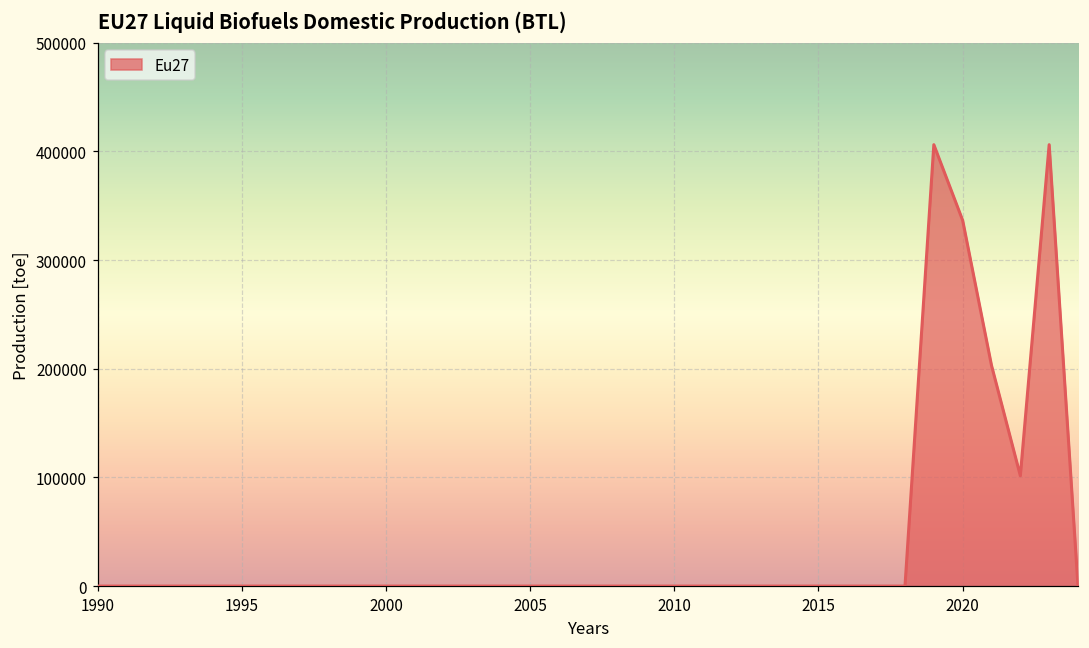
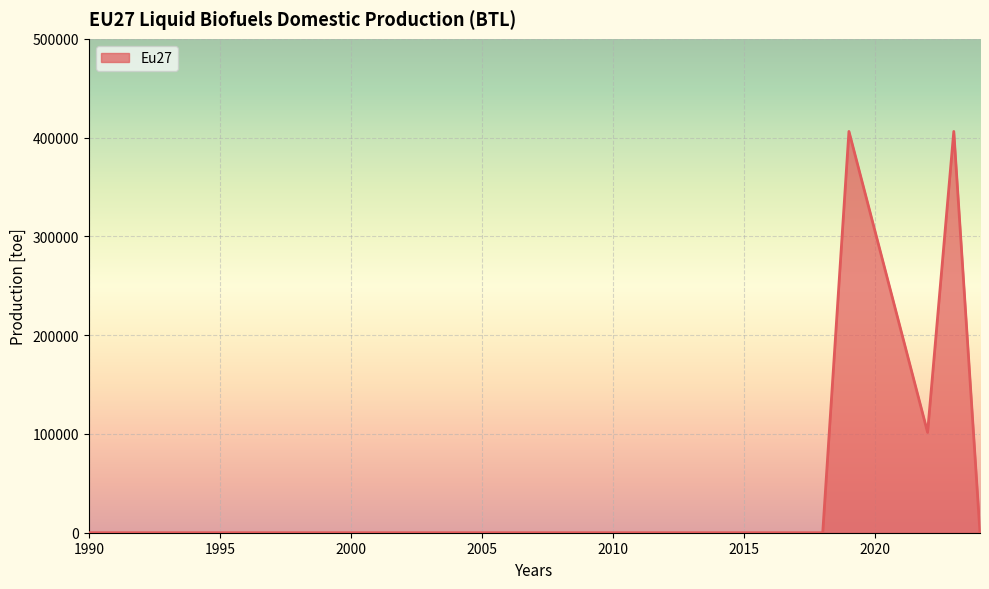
2020: 340000 -> 300000
